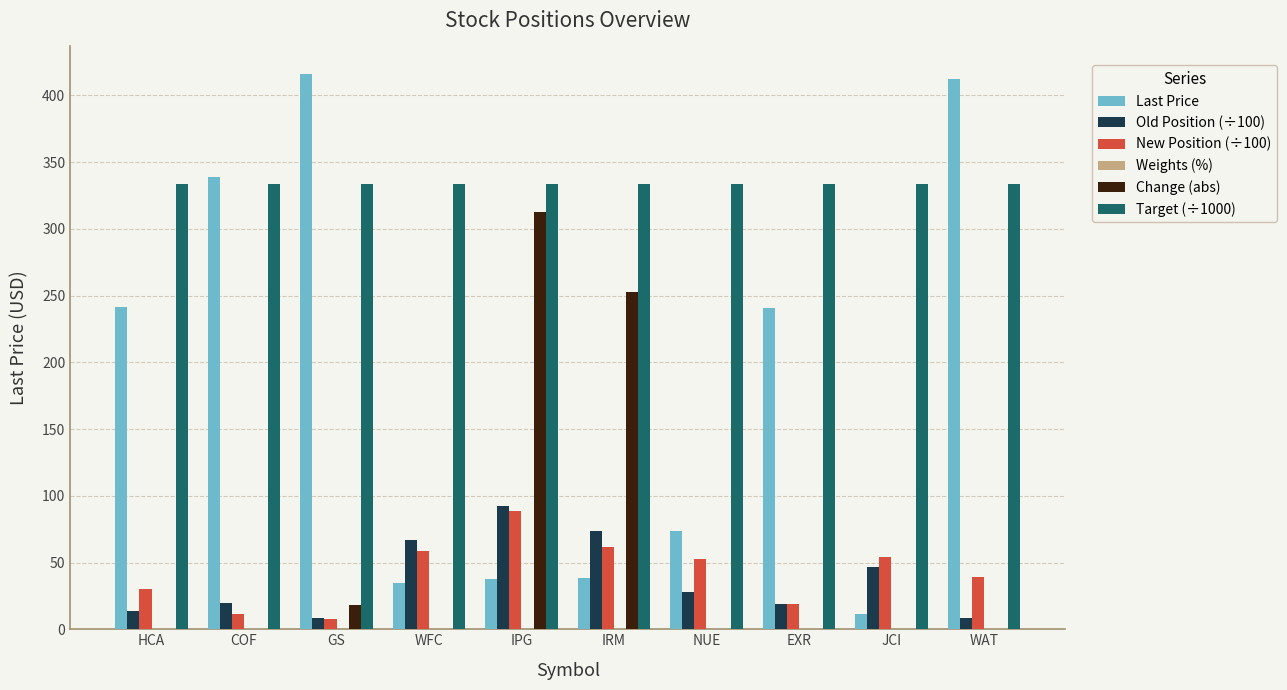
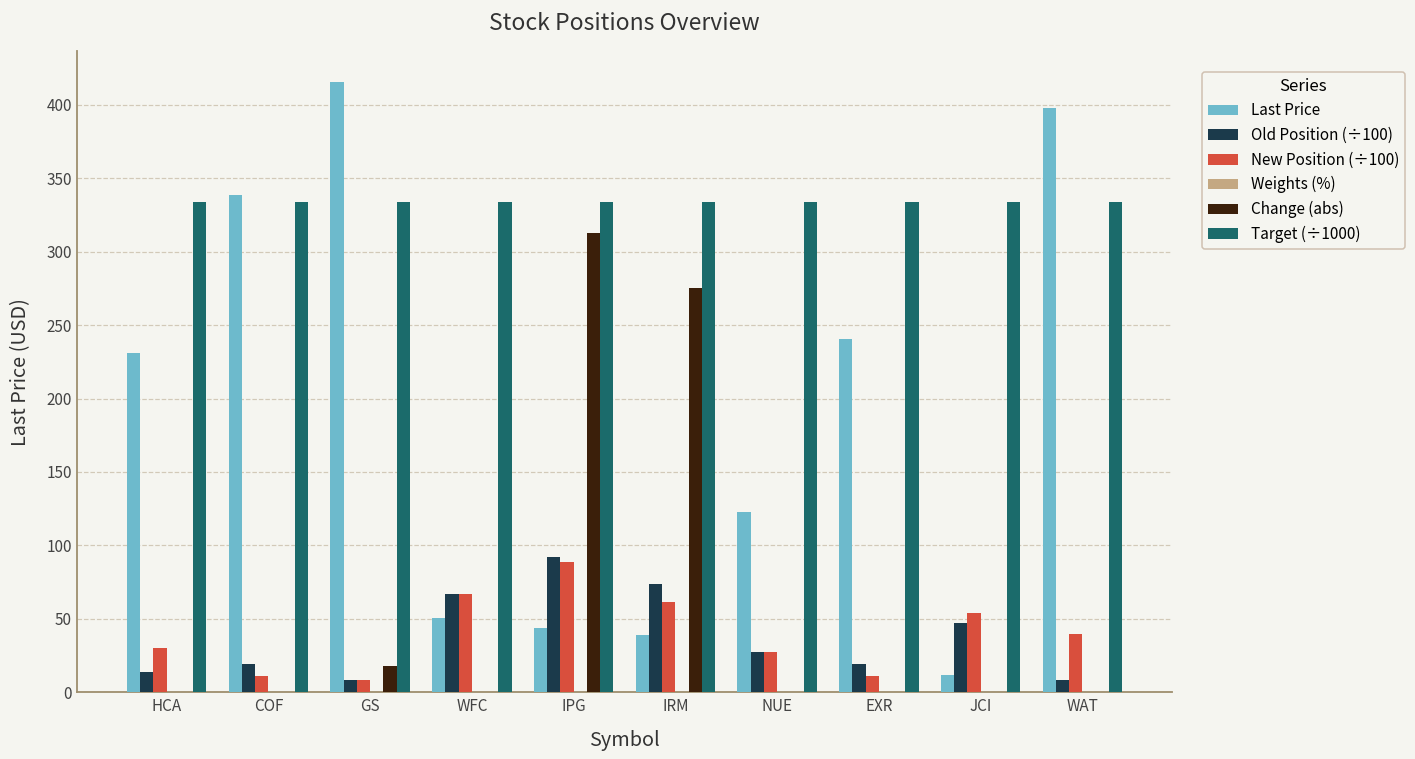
Last Price, HCA: 241 -> 231
Last Price, WFC: 34 -> 51
New Position (÷100), WFC: 59 -> 67
Last Price, IPG: 38 -> 44
Change (abs), IRM: 253 -> 275
Last Price, NUE: 74 -> 123
New Position (÷100), NUE: 53 -> 28
New Position (÷100), EXR: 19 -> 11
Last Price, WAT: 412 -> 398
